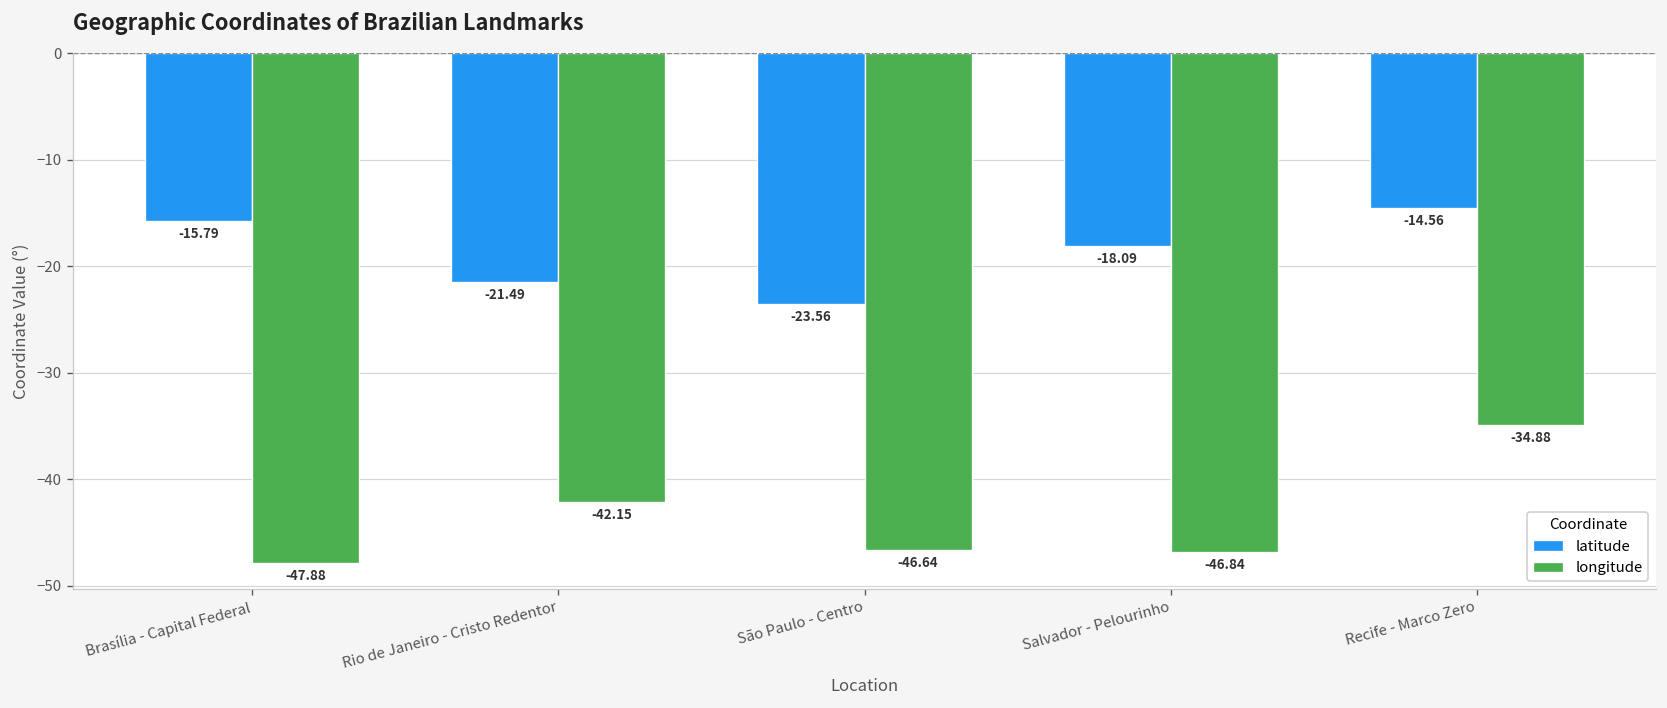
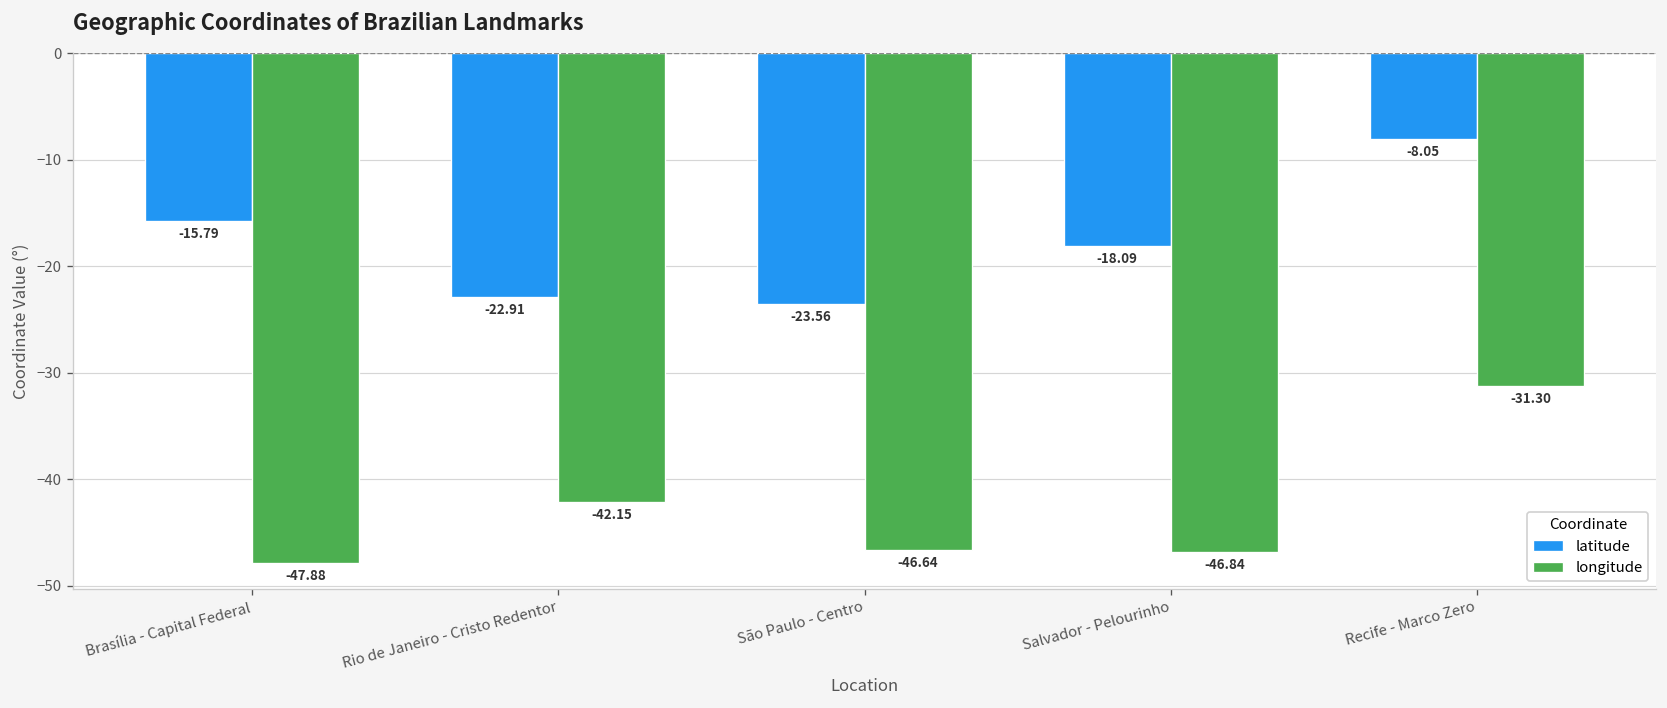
latitude, Rio de Janeiro - Cristo Redentor: -21.49 -> -22.91
latitude, Recife - Marco Zero: -14.56 -> -8.05
longitude, Recife - Marco Zero: -34.88 -> -31.30
